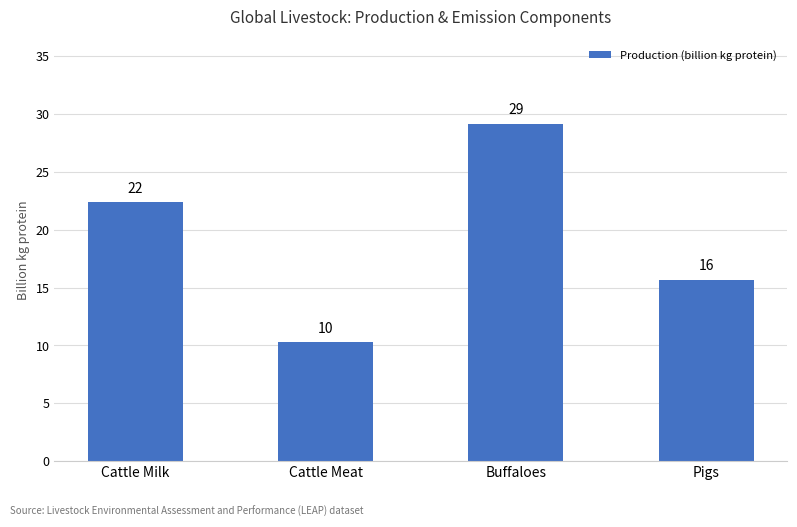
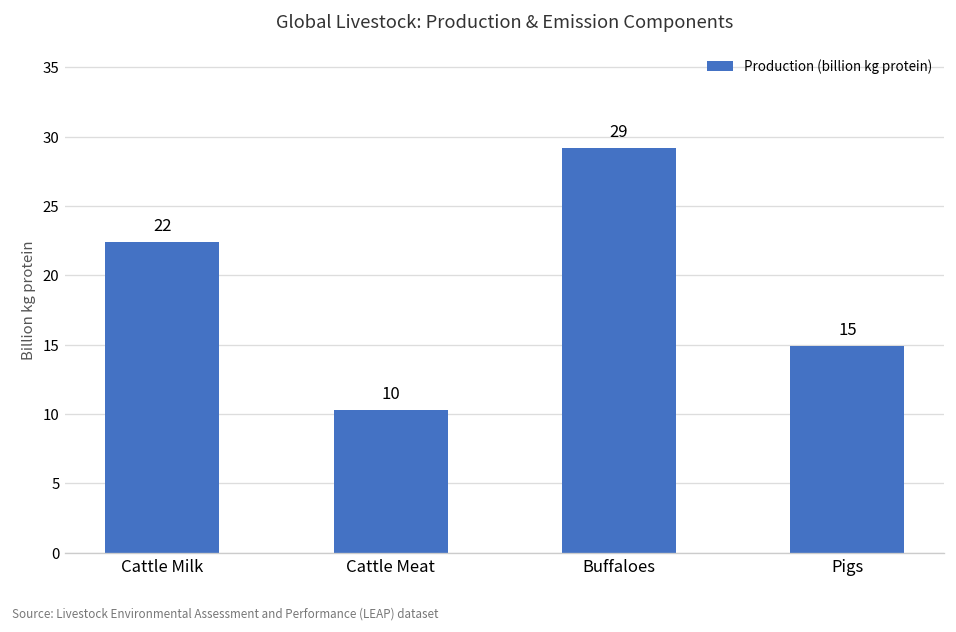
Pigs: 16 -> 15
